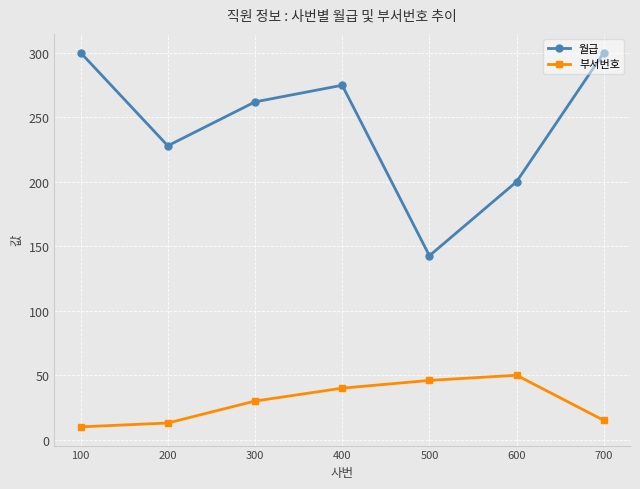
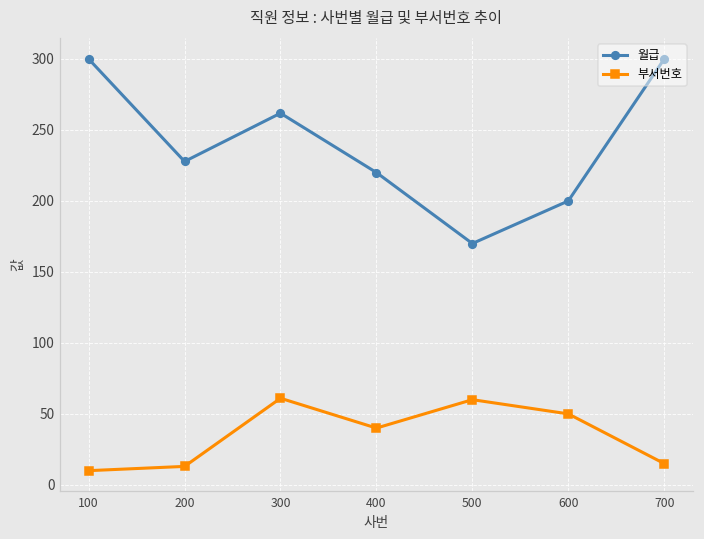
부서번호, 300: 30 -> 61
월급, 400: 275 -> 220
월급, 500: 143 -> 170
부서번호, 500: 46 -> 60
